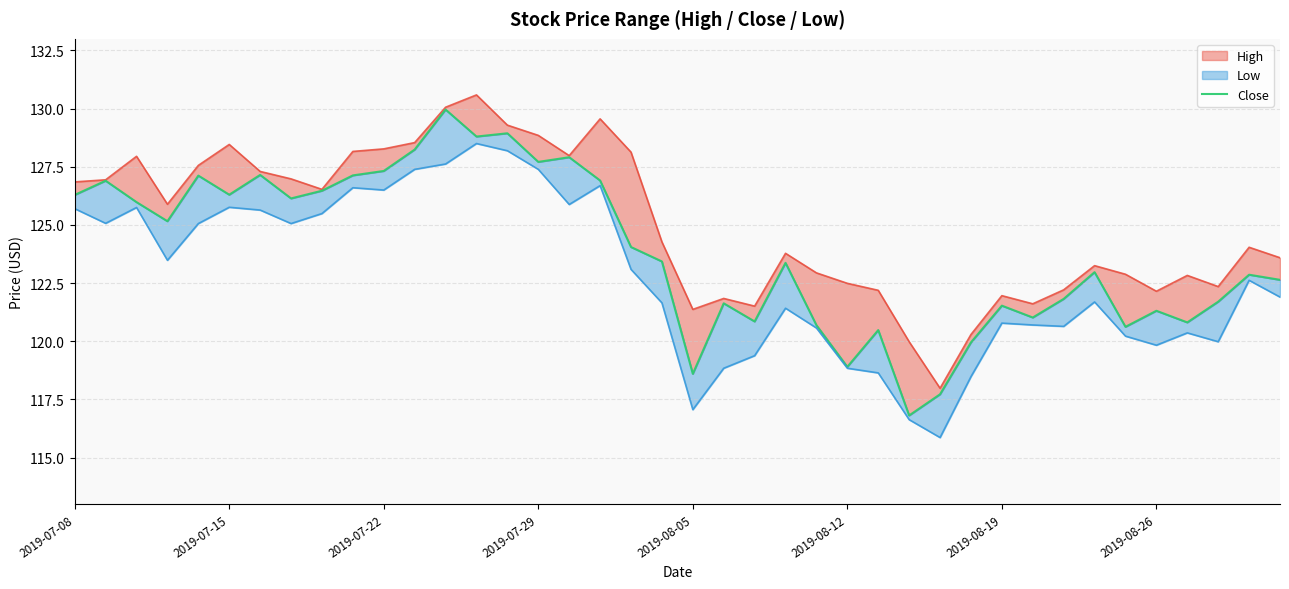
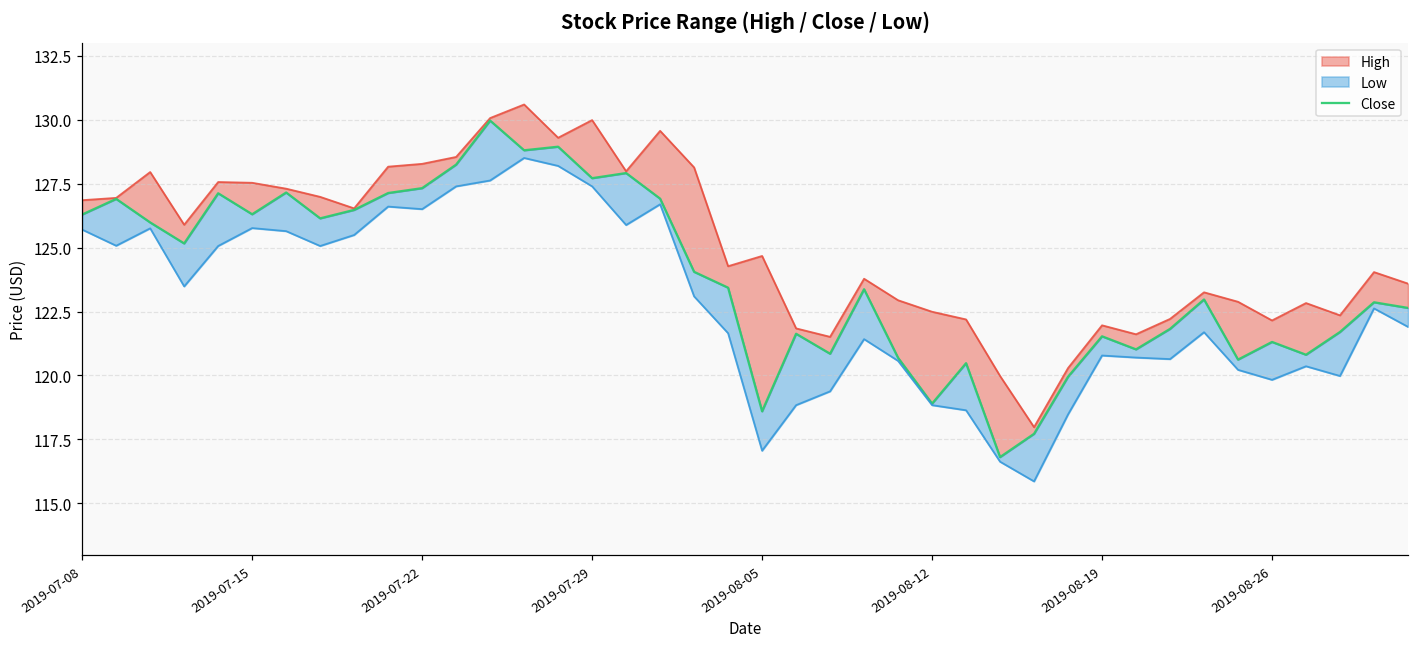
High, 2019-07-15: 128.5 -> 127.5
High, 2019-07-29: 128.9 -> 130.0
High, 2019-08-05: 121.4 -> 124.7
